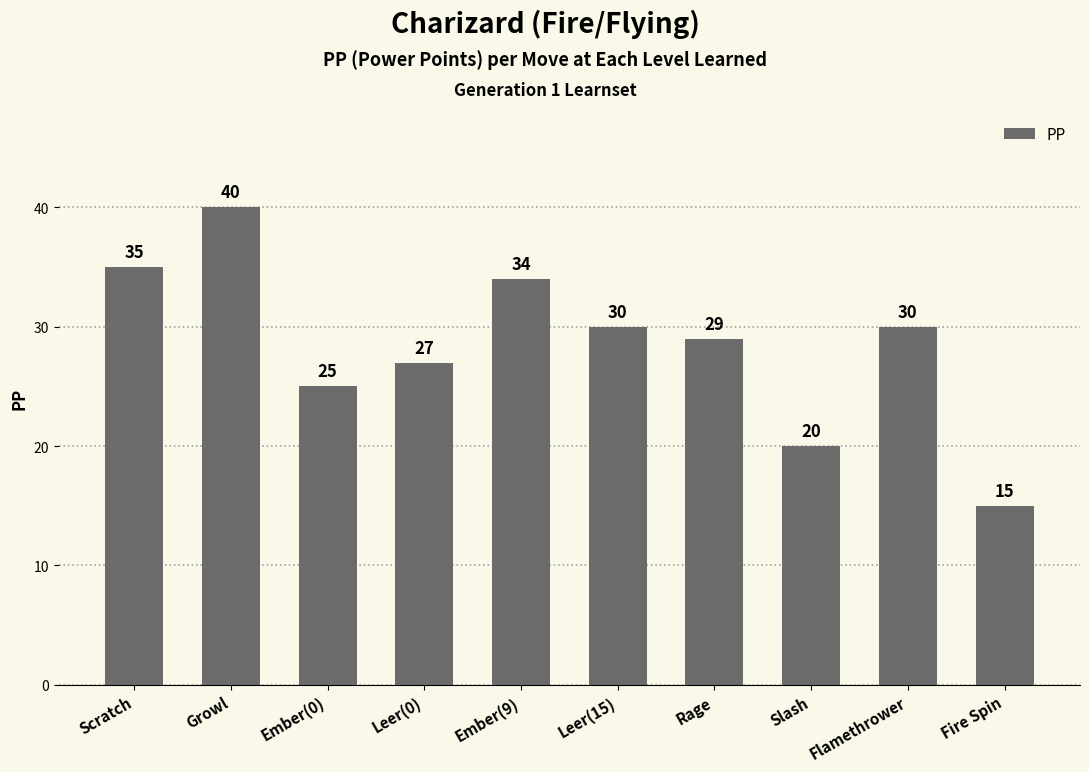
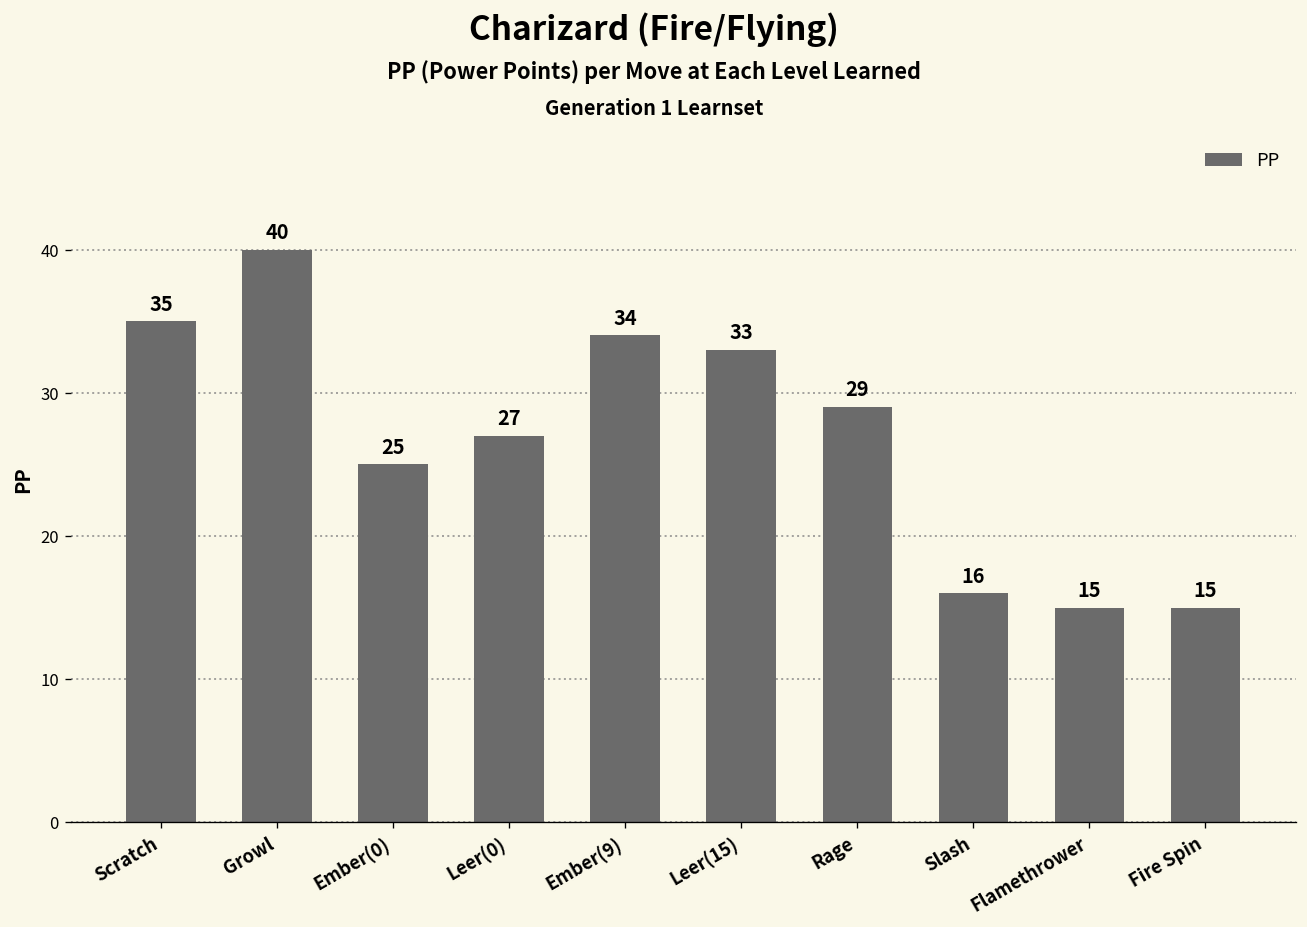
Leer(15): 30 -> 33
Slash: 20 -> 16
Flamethrower: 30 -> 15
